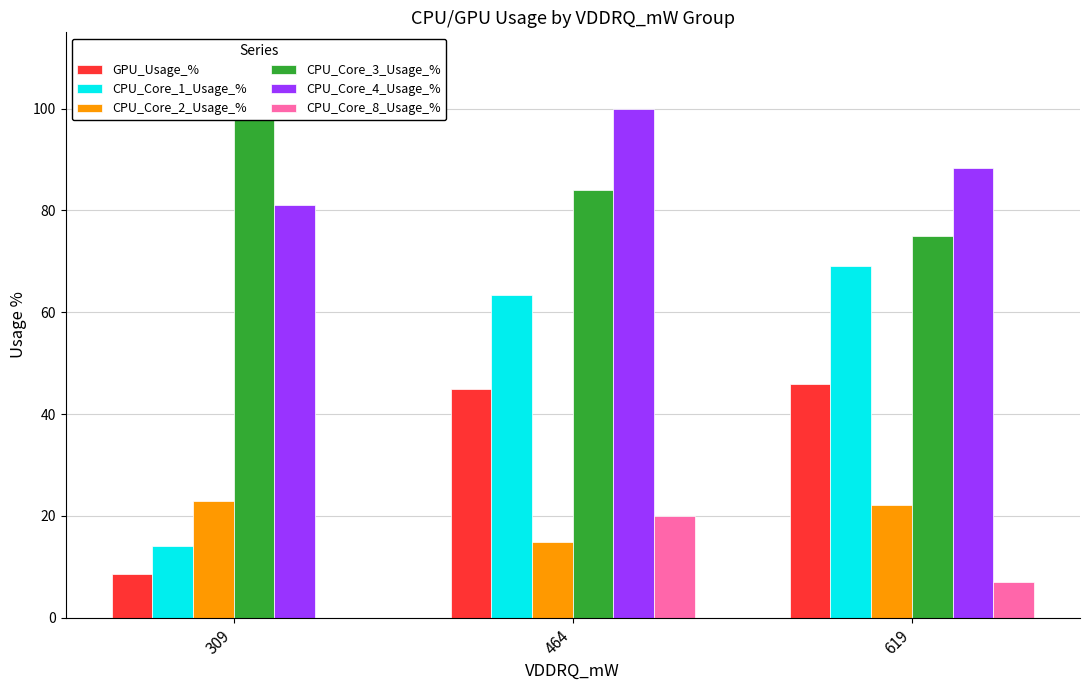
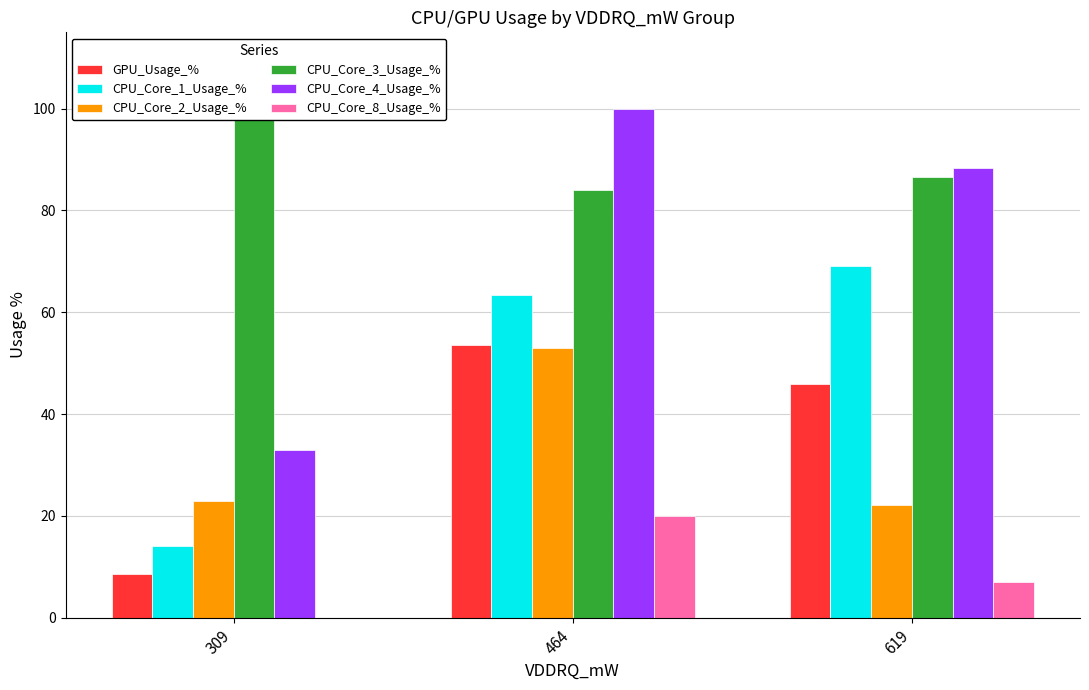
CPU_Core_4_Usage_%, 309: 81 -> 33
GPU_Usage_%, 464: 45 -> 54
CPU_Core_2_Usage_%, 464: 15 -> 53
CPU_Core_3_Usage_%, 619: 75 -> 87
